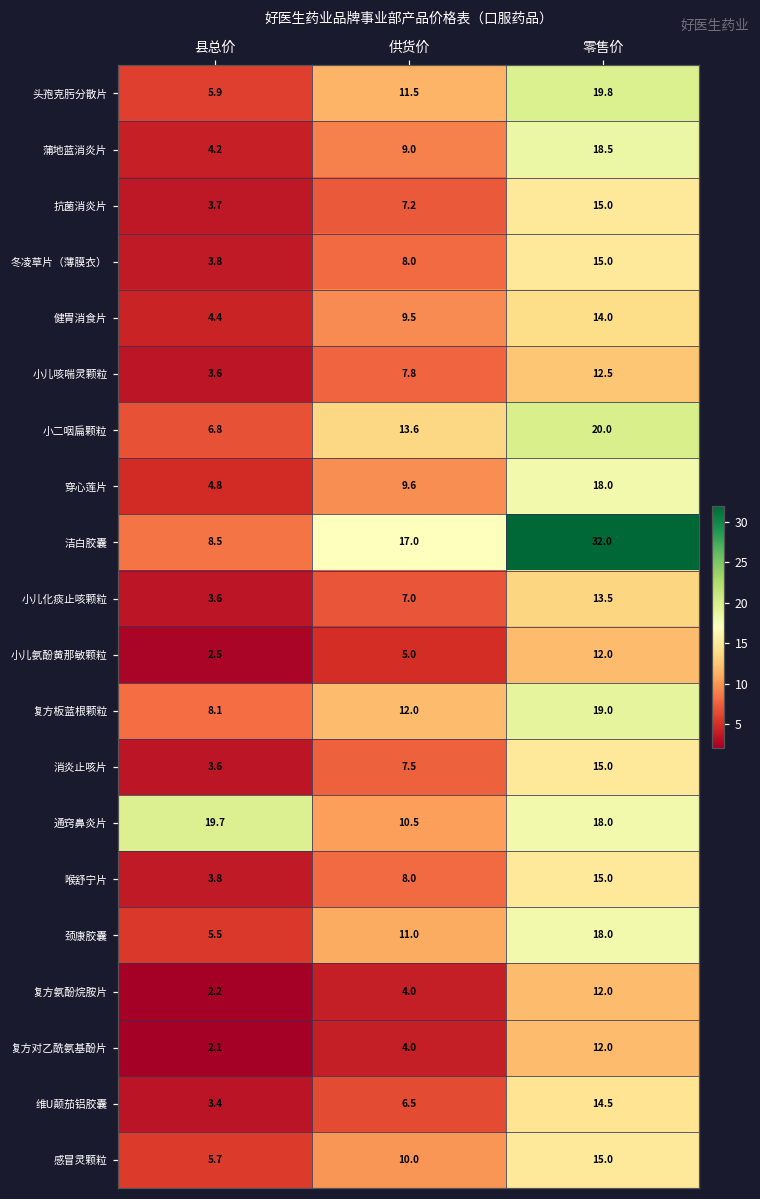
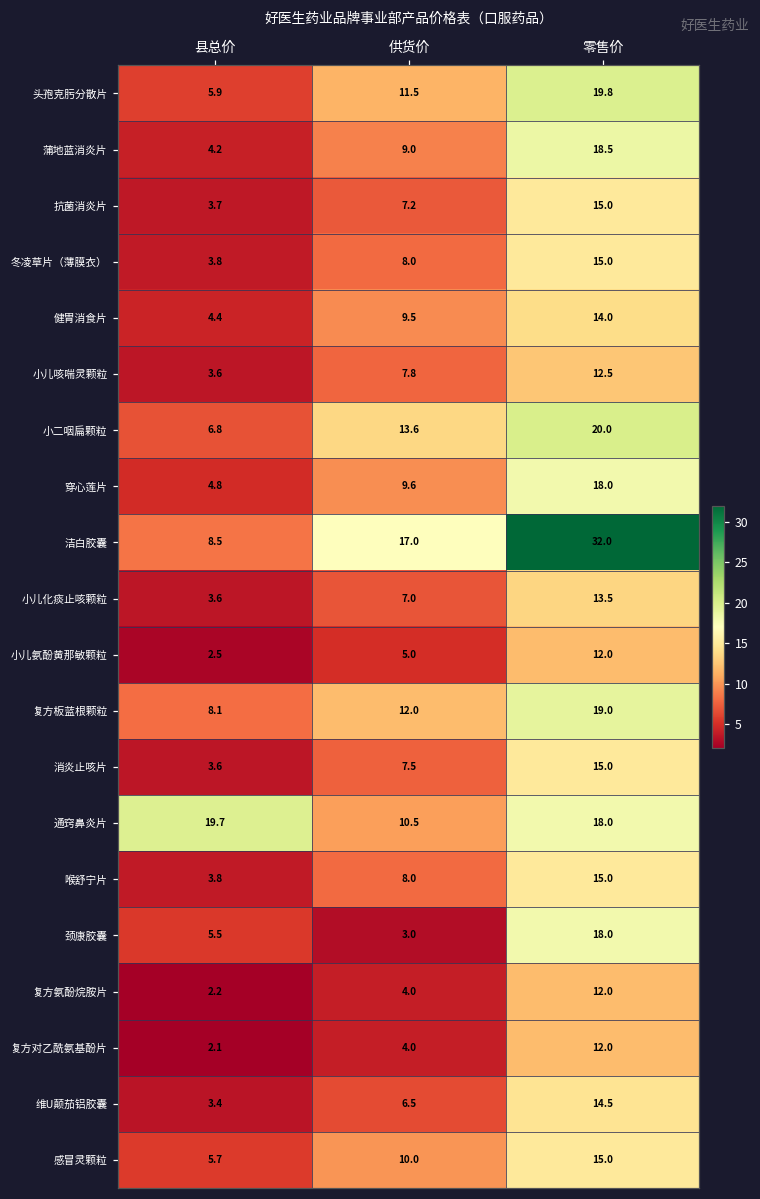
颈康胶囊, 供货价: 11.0 -> 3.0
